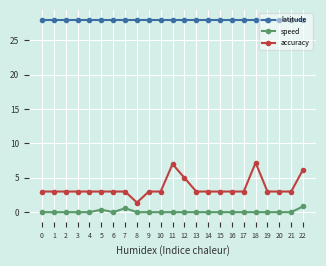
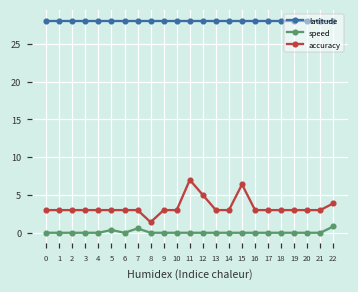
accuracy, 15: 3 -> 6
accuracy, 18: 7 -> 3
accuracy, 22: 6 -> 4
